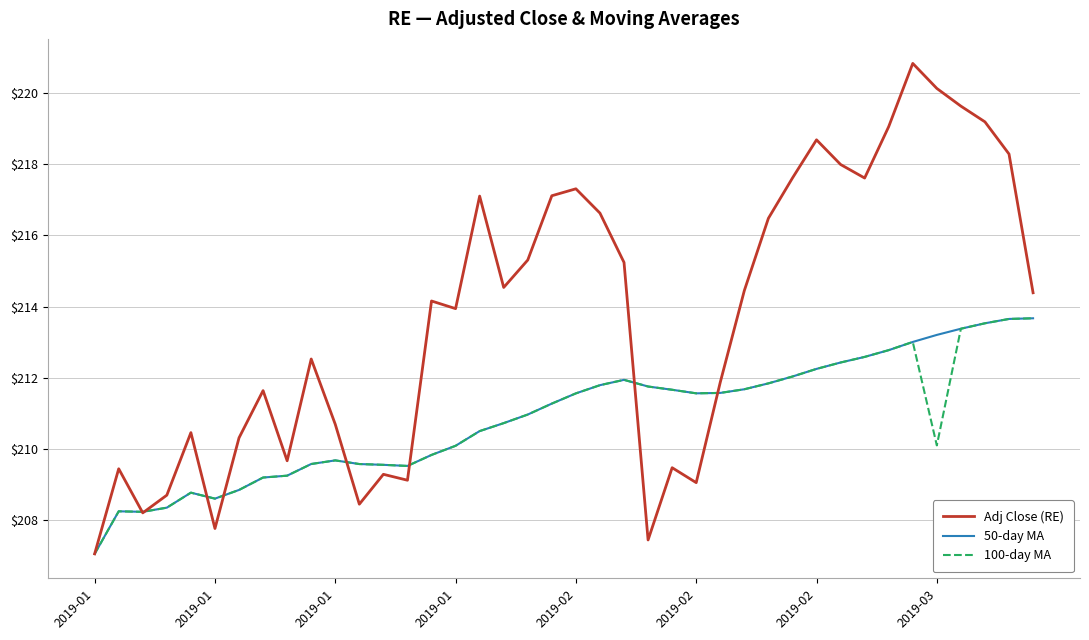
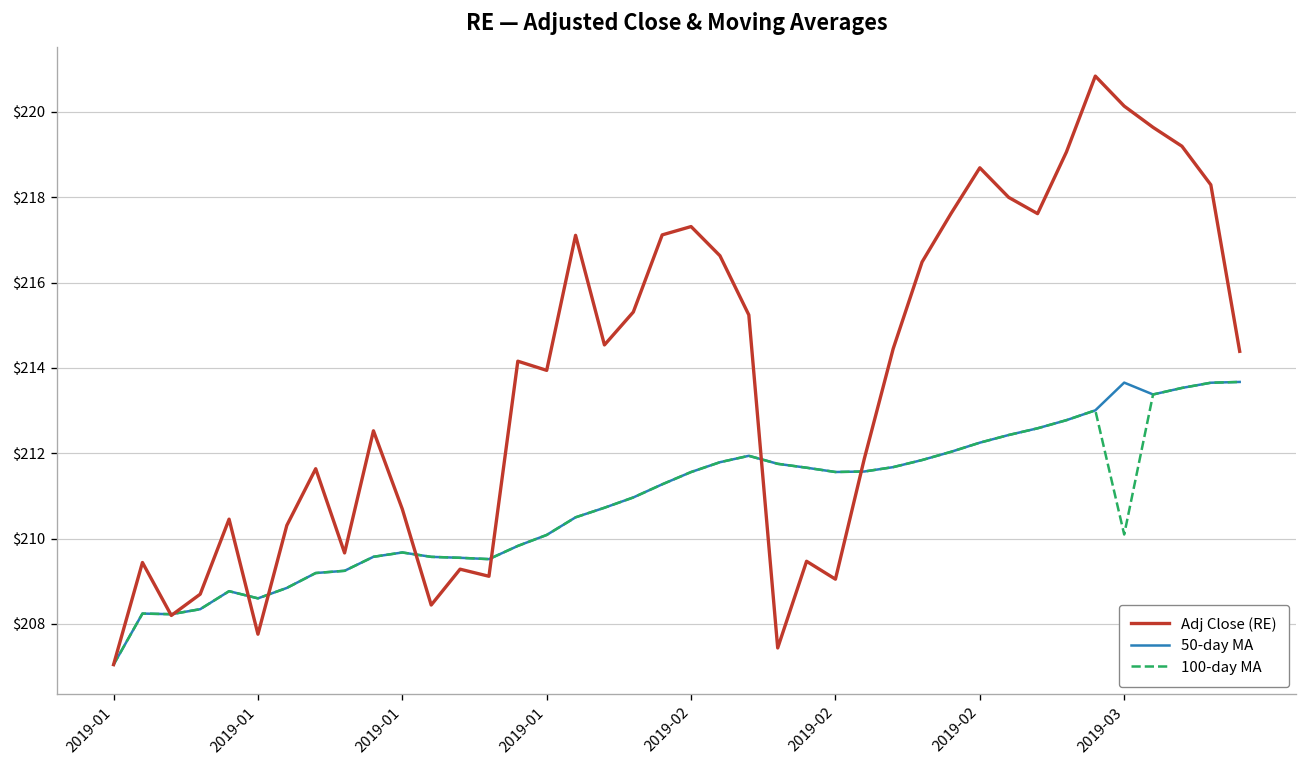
50-day MA, 2019-03: $213.2 -> $213.7
